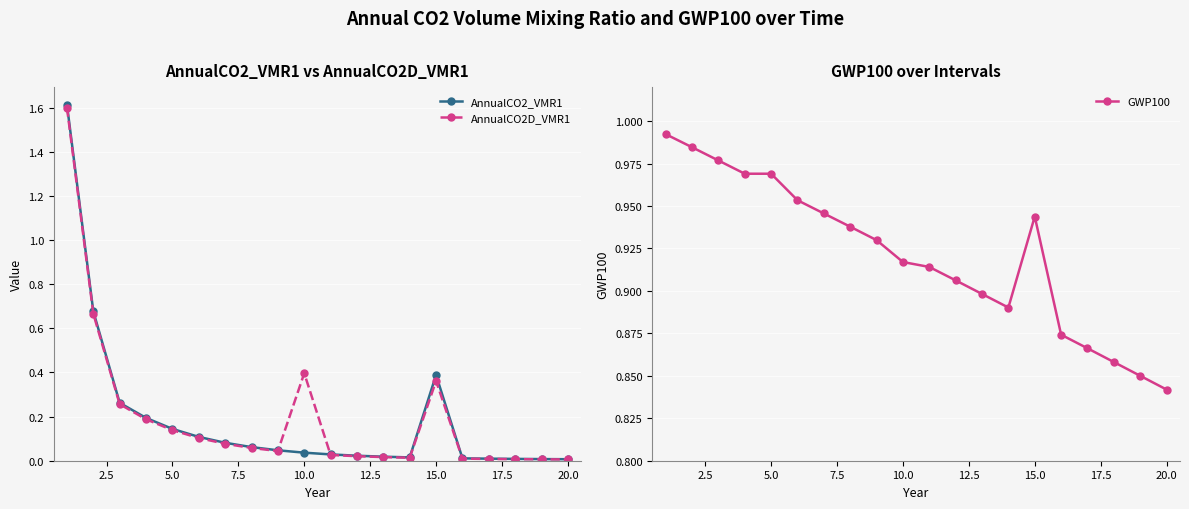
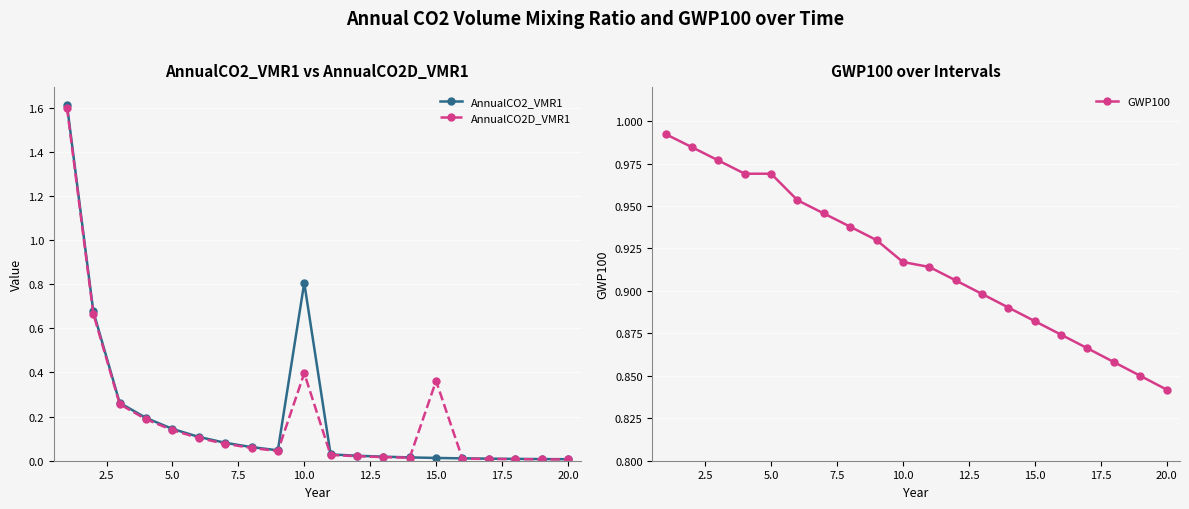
AnnualCO2_VMR1 vs AnnualCO2D_VMR1, AnnualCO2_VMR1, 10.0: 0.04 -> 0.81
AnnualCO2_VMR1 vs AnnualCO2D_VMR1, AnnualCO2_VMR1, 15.0: 0.39 -> 0.01
GWP100 over Intervals, 15.0: 0.944 -> 0.882
